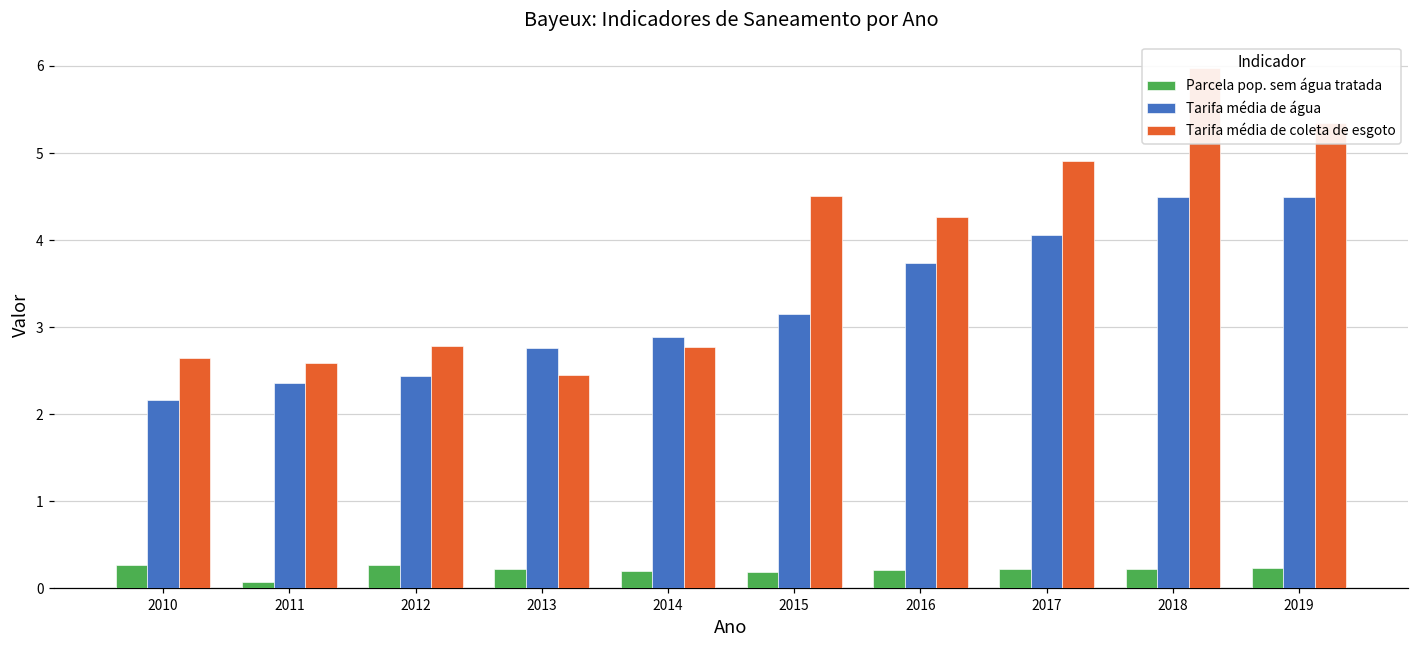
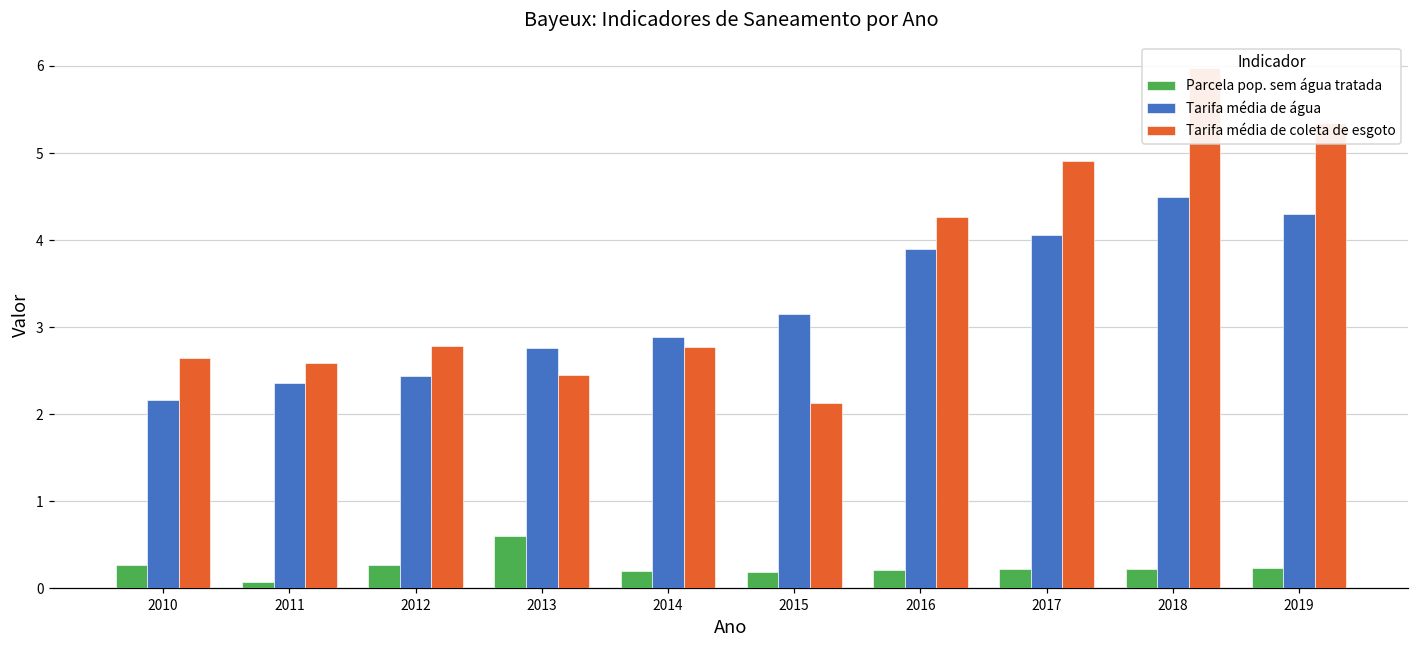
Parcela pop. sem água tratada, 2013: 0.2 -> 0.6
Tarifa média de coleta de esgoto, 2015: 4.5 -> 2.1
Tarifa média de água, 2016: 3.7 -> 3.9
Tarifa média de água, 2019: 4.5 -> 4.3
